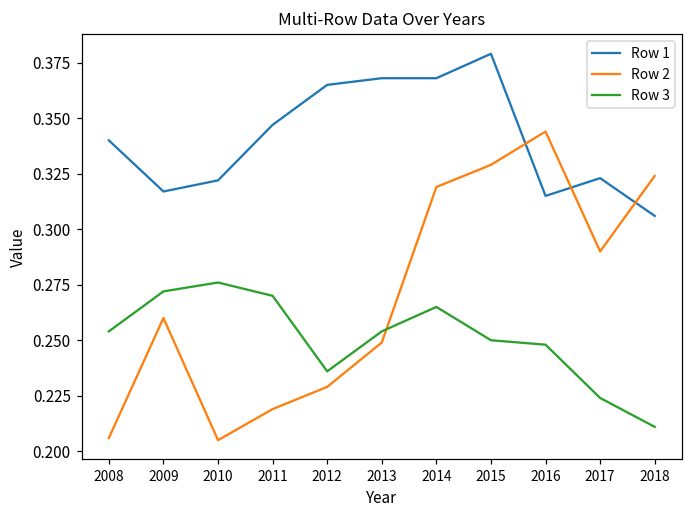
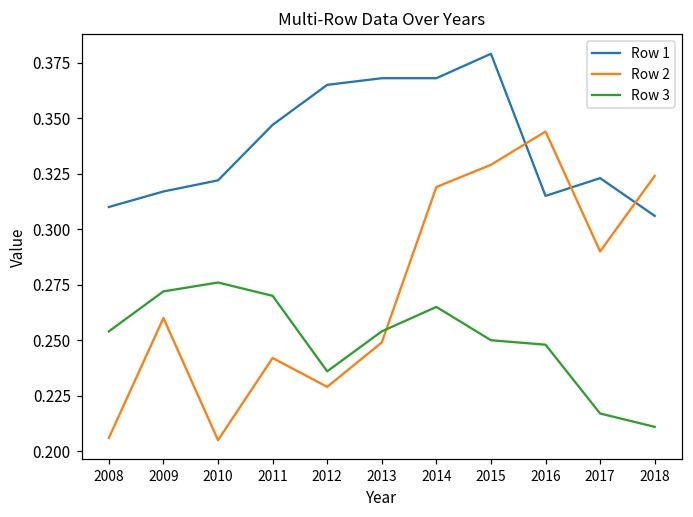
Row 1, 2008: 0.34 -> 0.31
Row 2, 2011: 0.219 -> 0.242
Row 3, 2017: 0.224 -> 0.217
